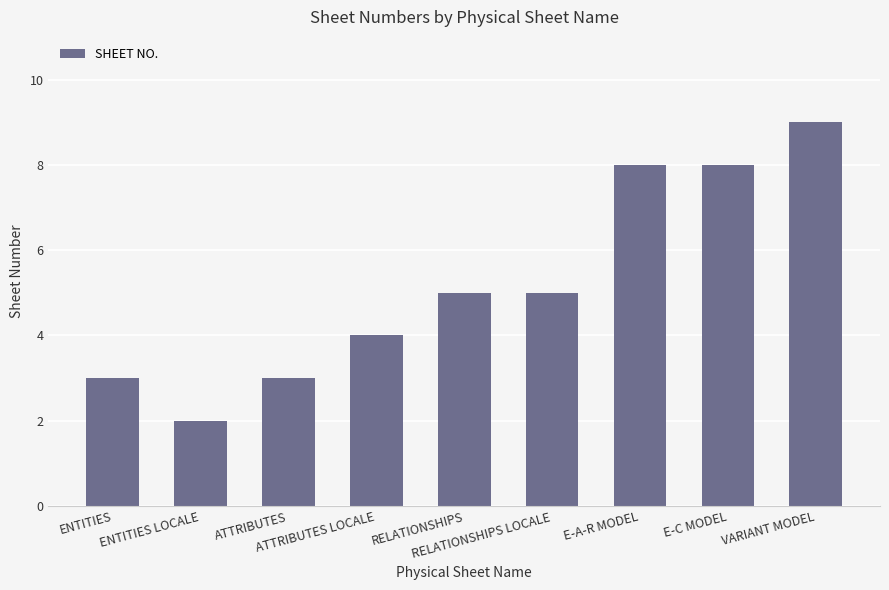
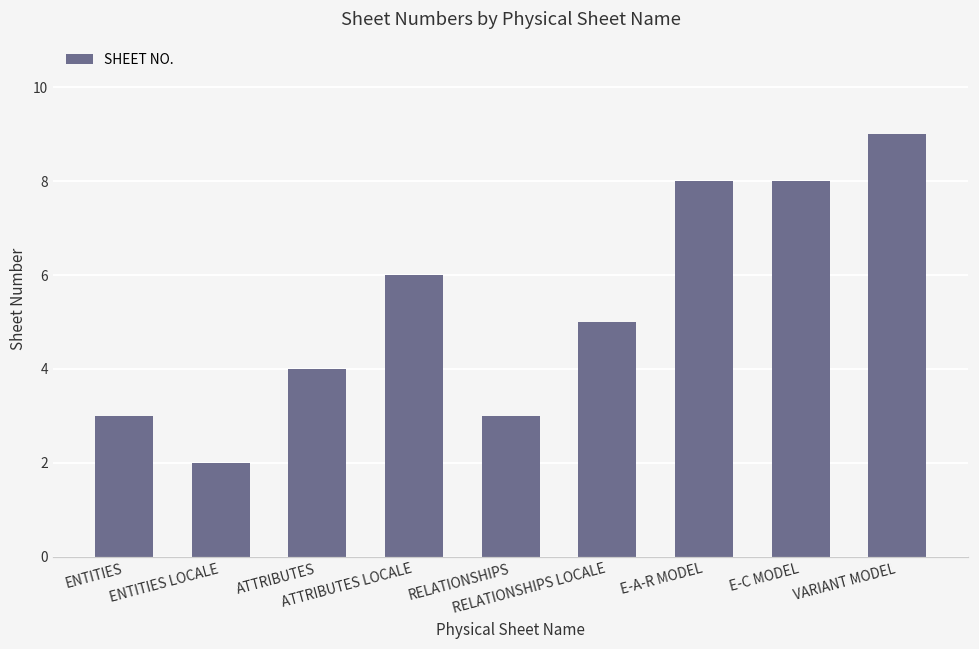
ATTRIBUTES: 3 -> 4
ATTRIBUTES LOCALE: 4 -> 6
RELATIONSHIPS: 5 -> 3
